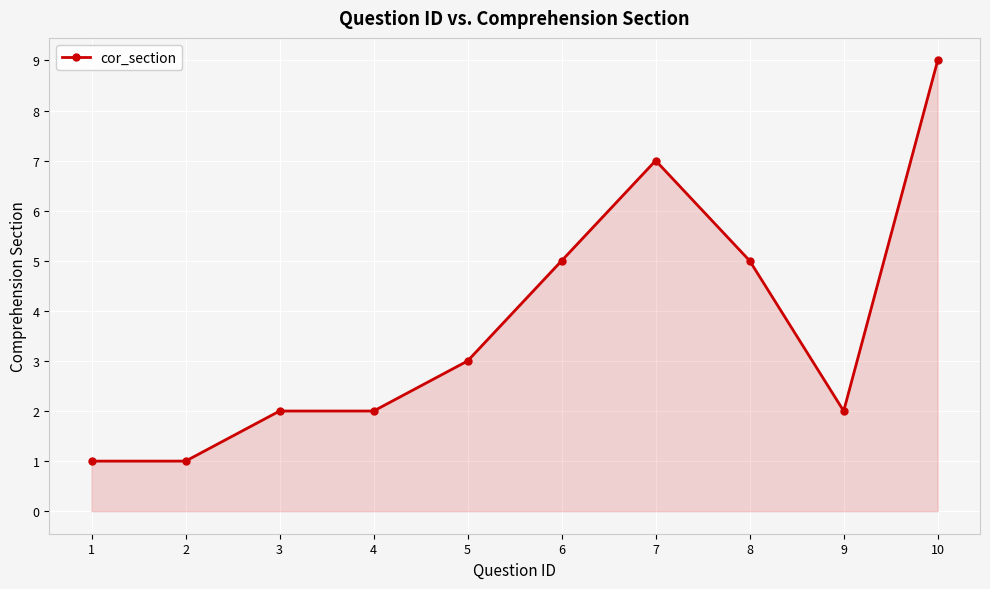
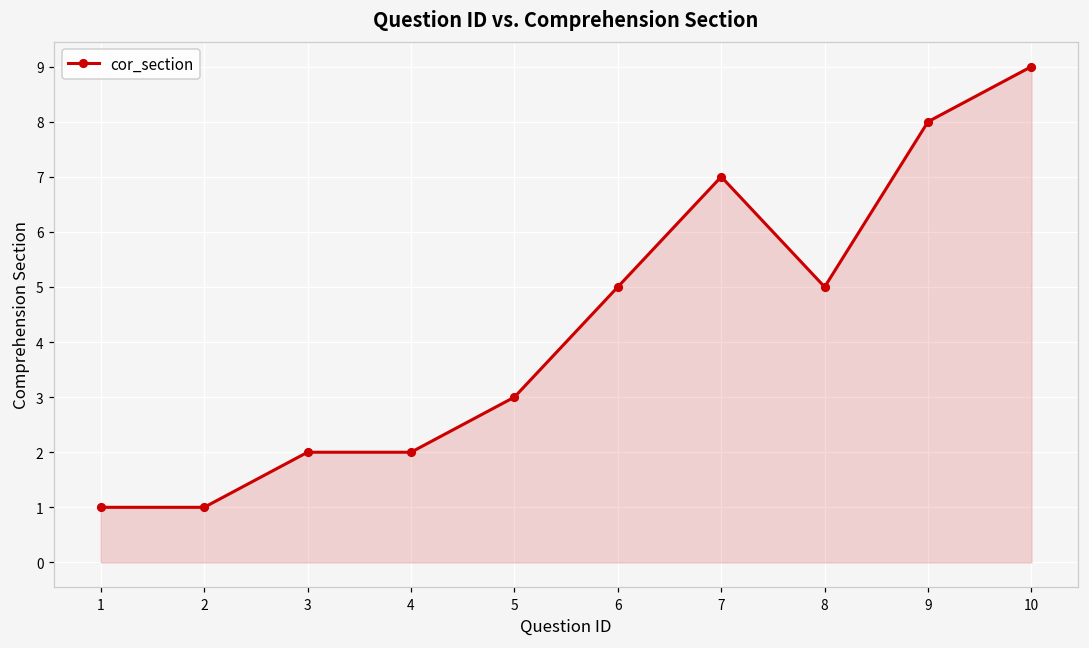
9: 2 -> 8
